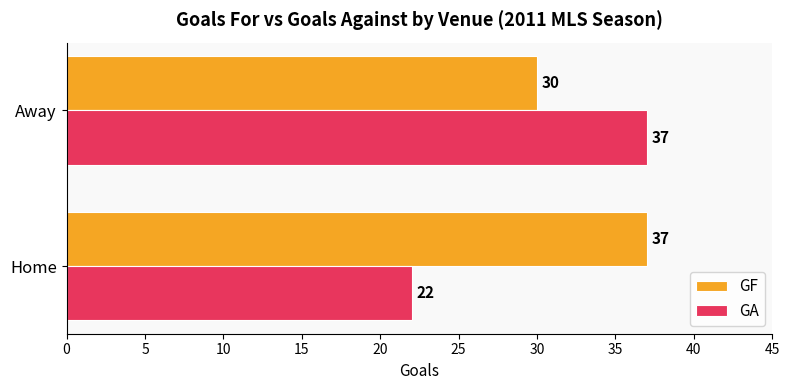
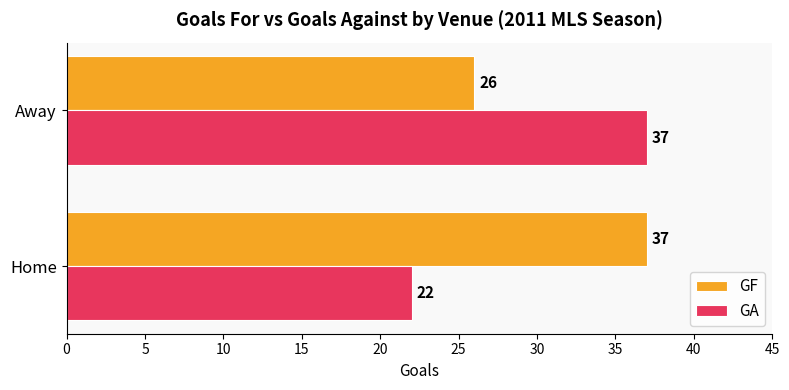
GF, Away: 30 -> 26
